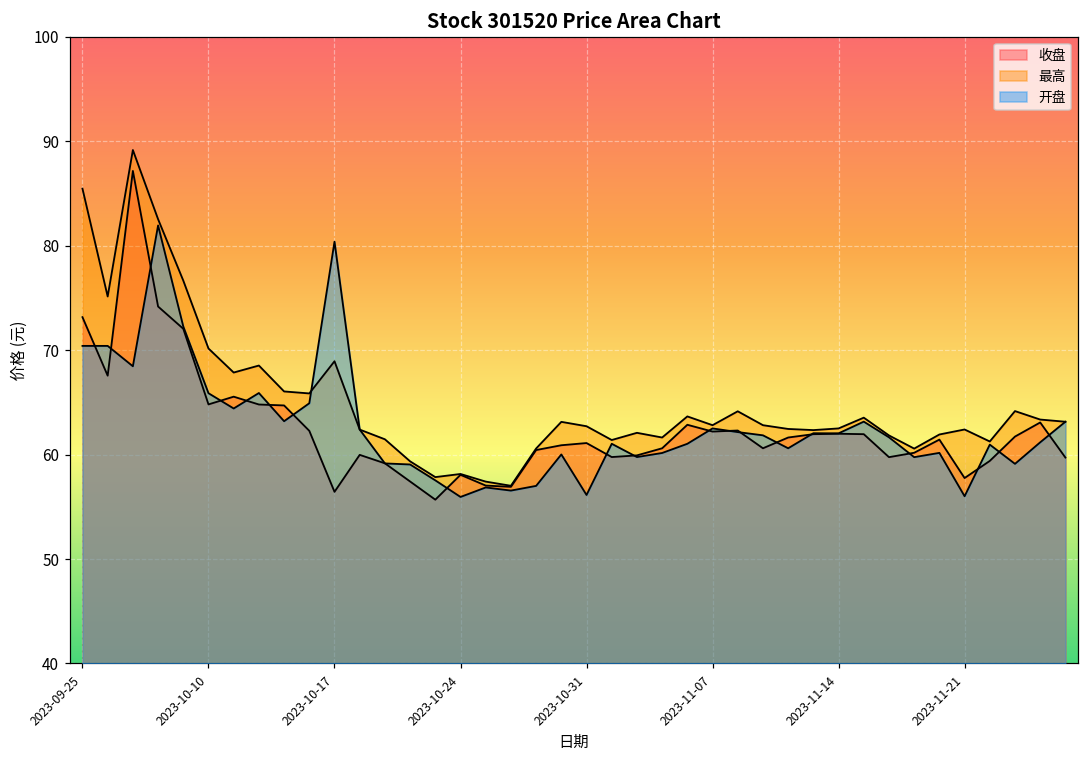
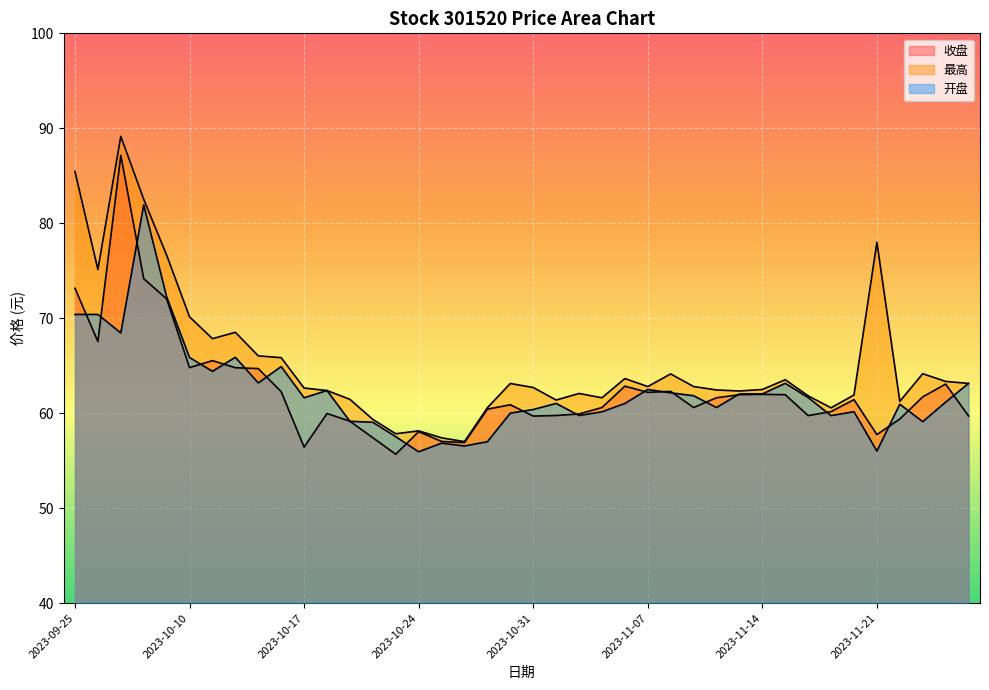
最高, 2023-10-17: 69 -> 63
开盘, 2023-10-17: 80 -> 62
收盘, 2023-10-31: 61 -> 60
开盘, 2023-10-31: 56 -> 60
最高, 2023-11-21: 62 -> 78
